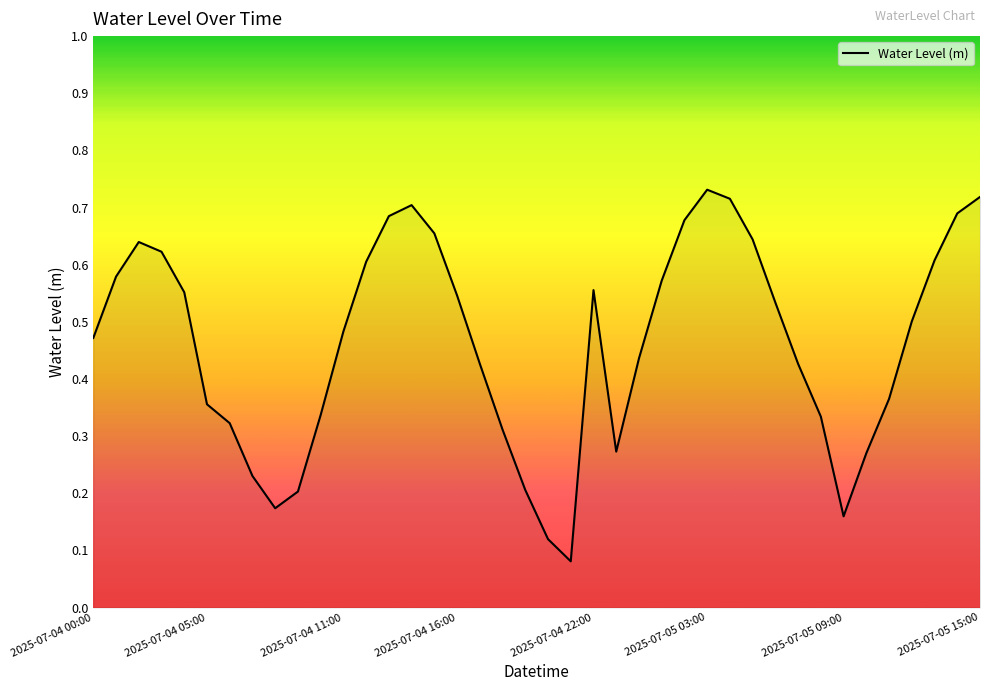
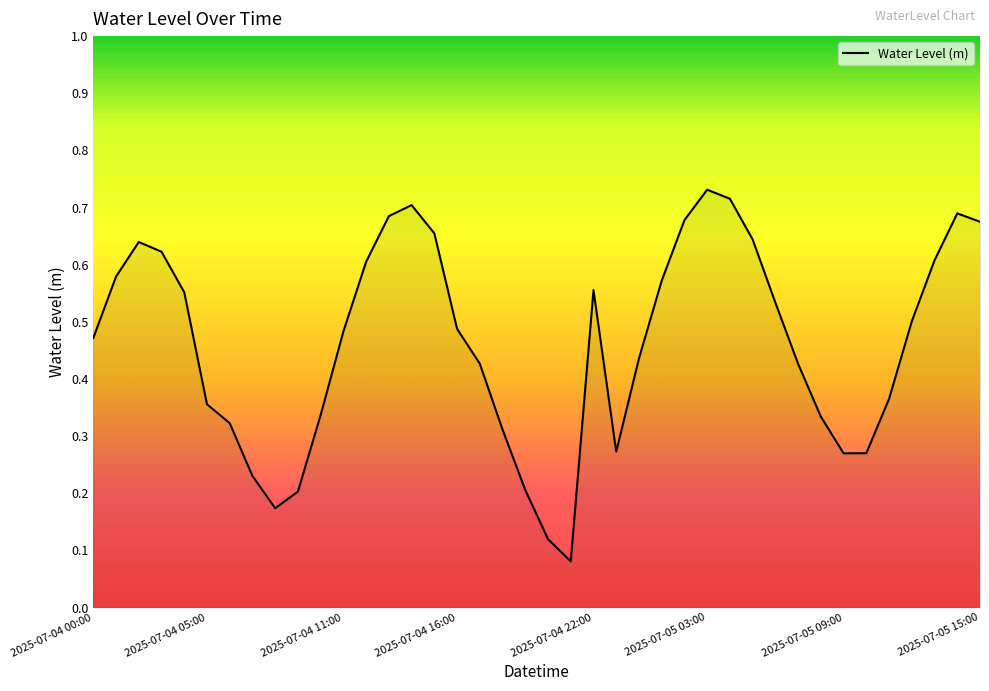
2025-07-04 16:00: 0.55 -> 0.49
2025-07-05 09:00: 0.16 -> 0.27
2025-07-05 15:00: 0.72 -> 0.68
